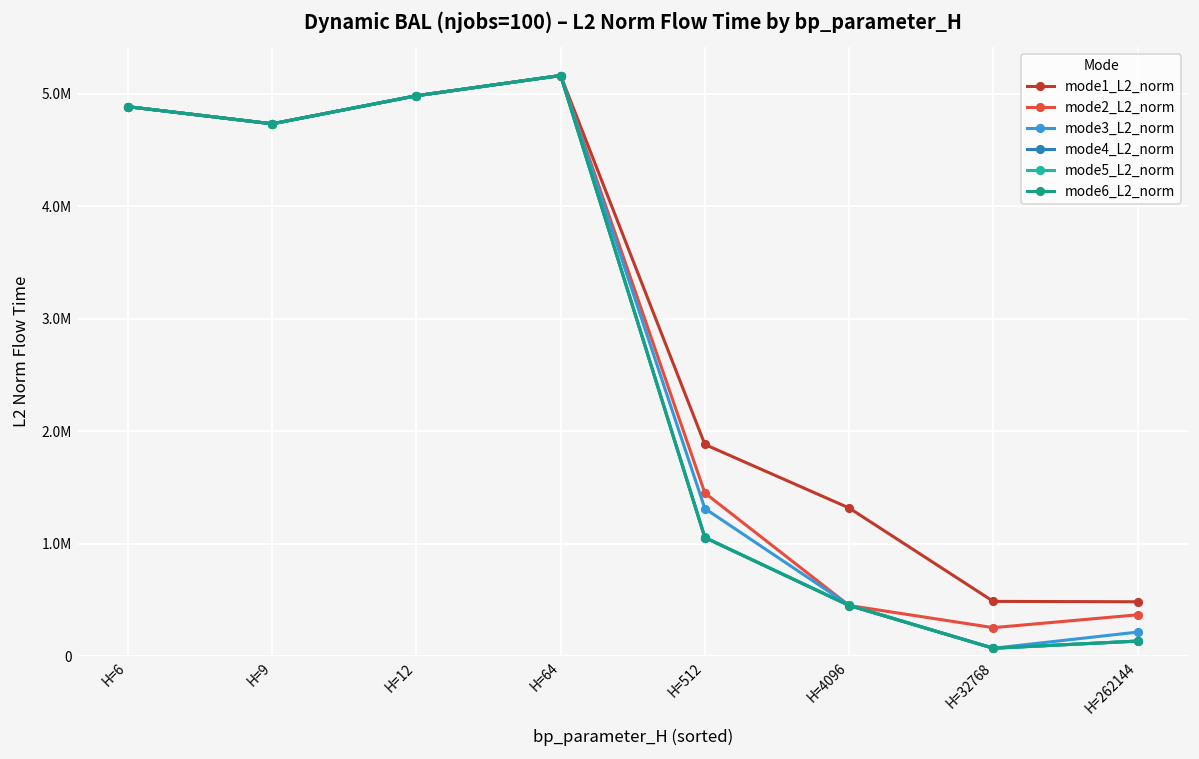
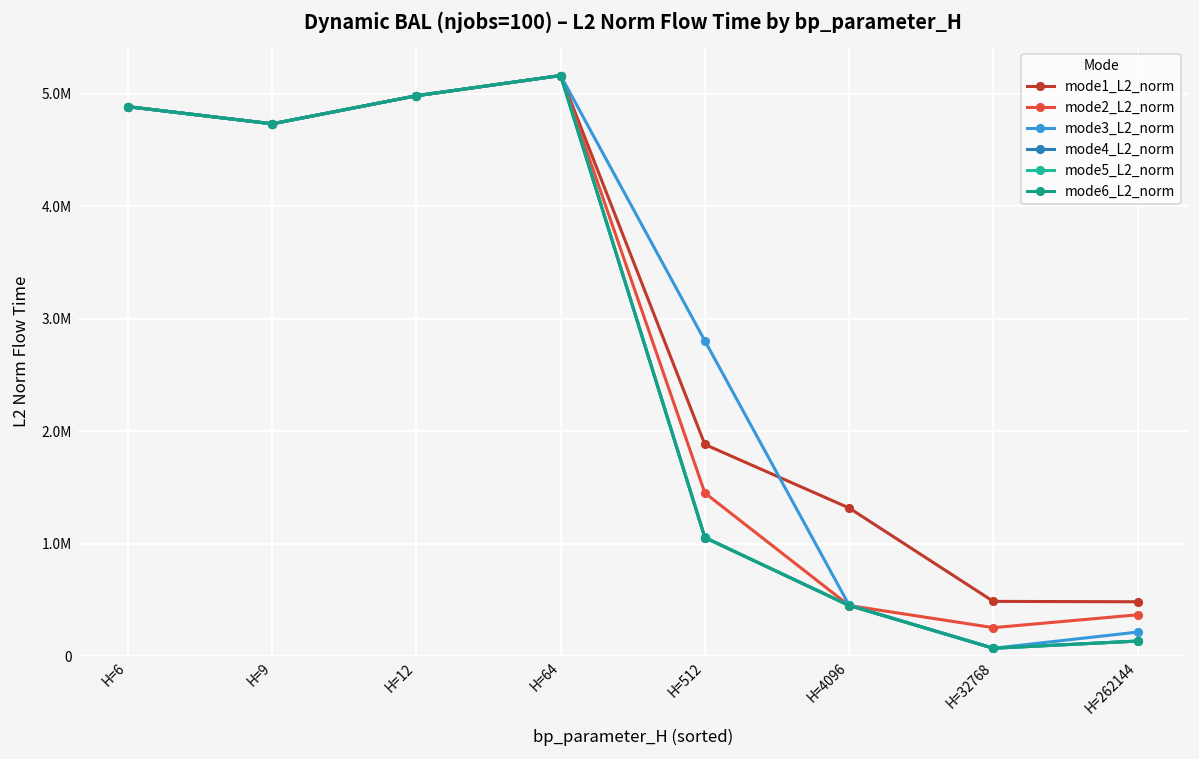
mode3_L2_norm, H=512: 1310000 -> 2800000
